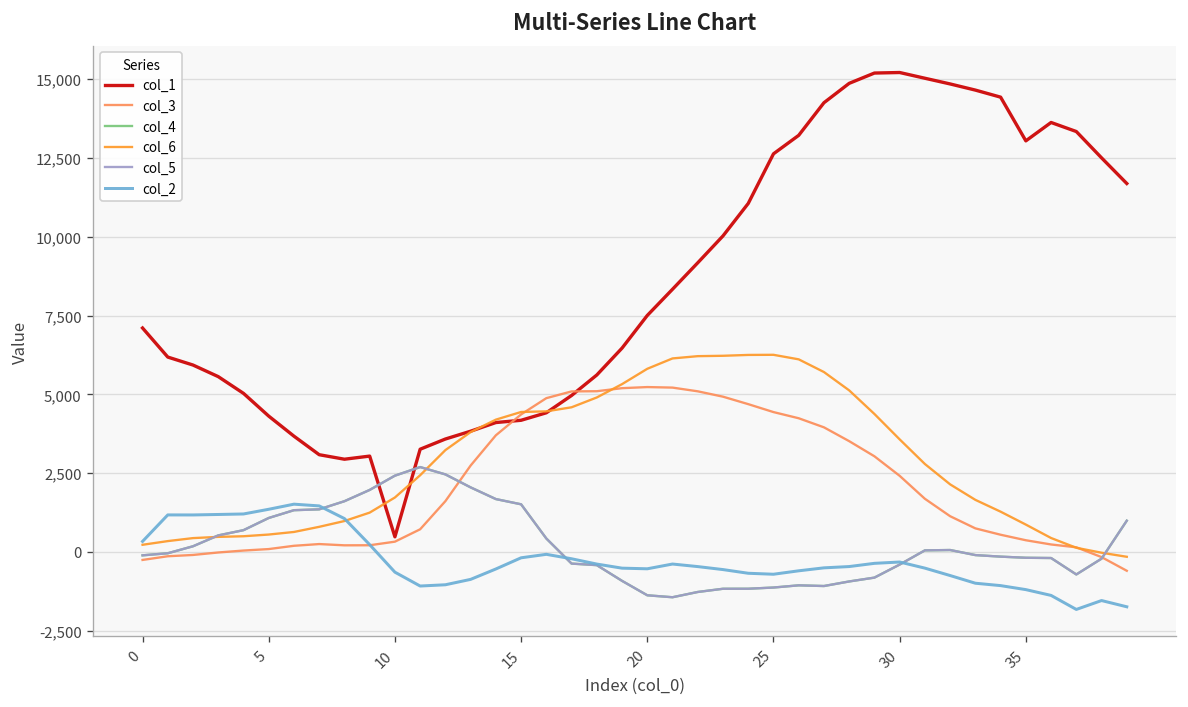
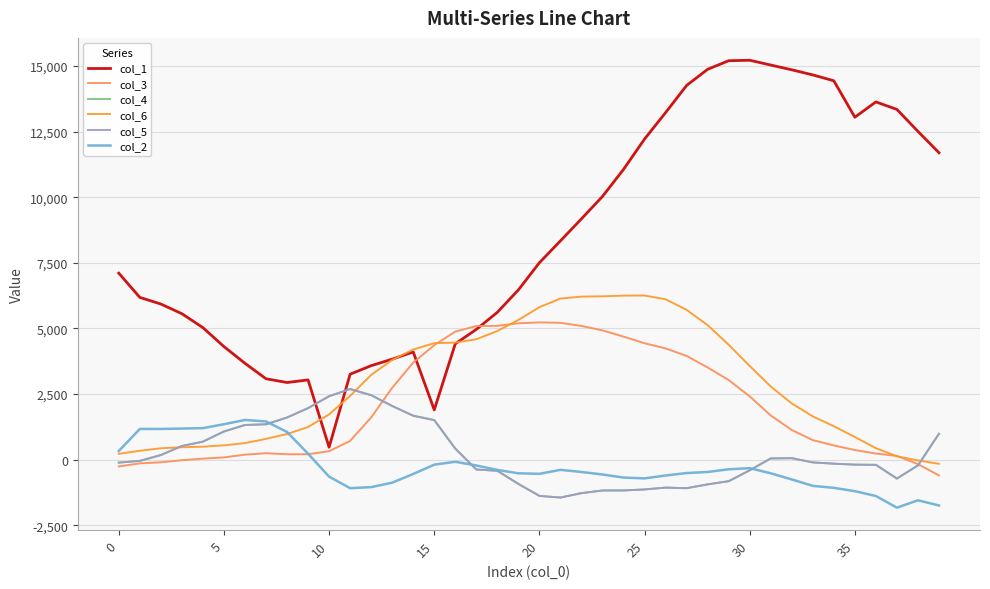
col_1, 15: 4,200 -> 1,900
col_1, 25: 12,600 -> 12,200
